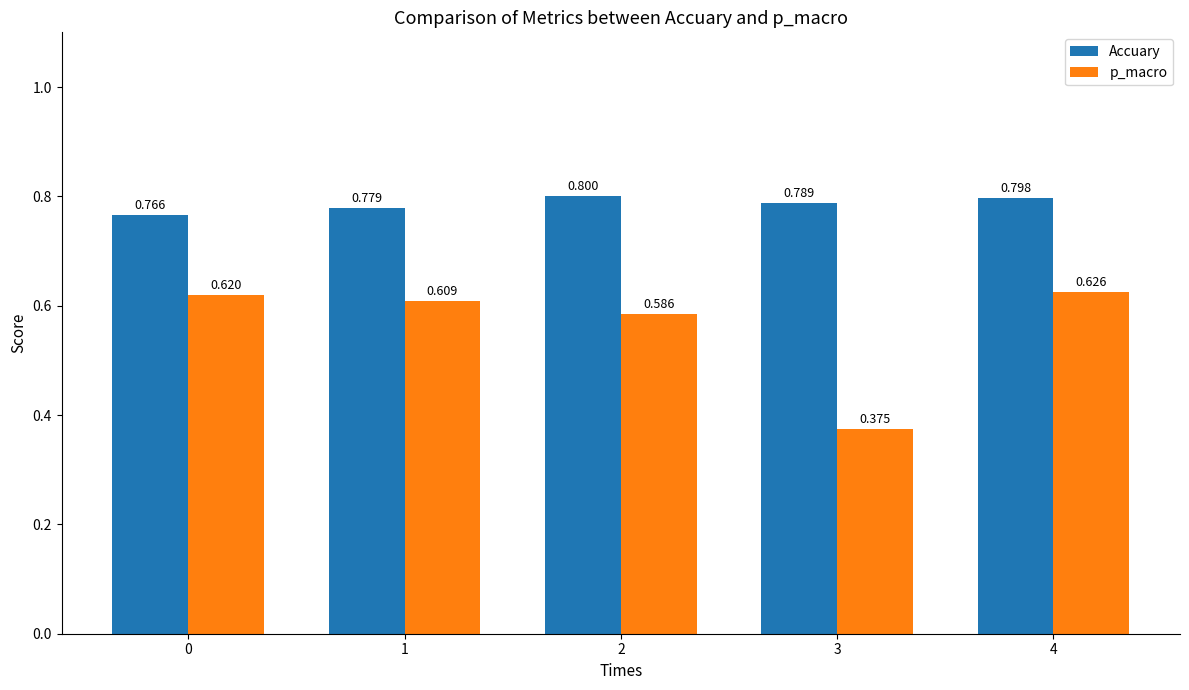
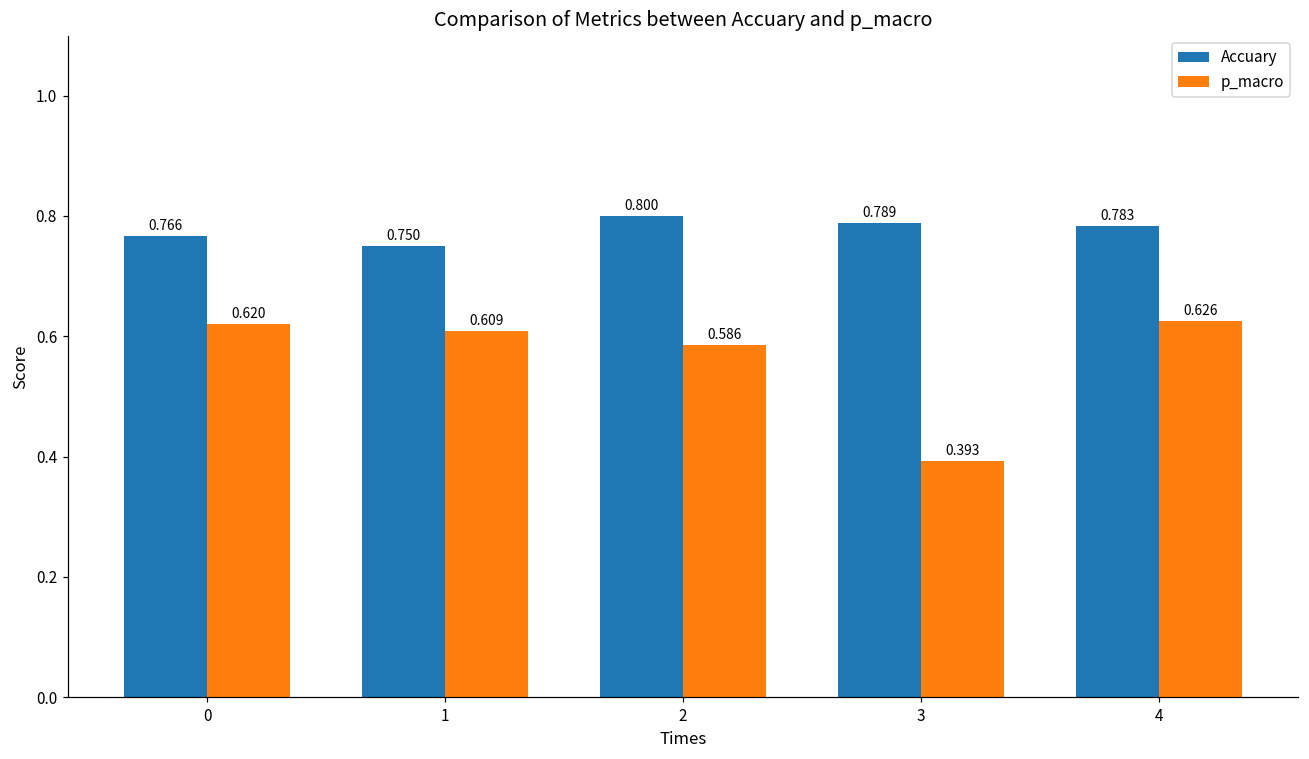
Accuary, 1: 0.779 -> 0.750
p_macro, 3: 0.375 -> 0.393
Accuary, 4: 0.798 -> 0.783
